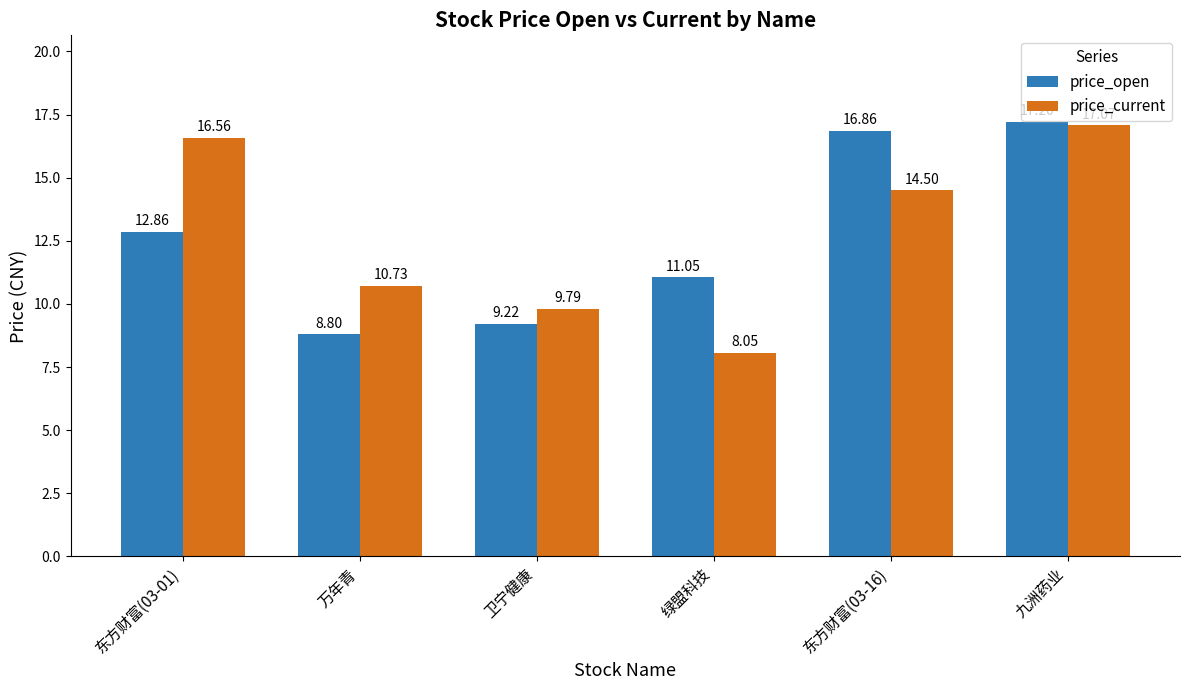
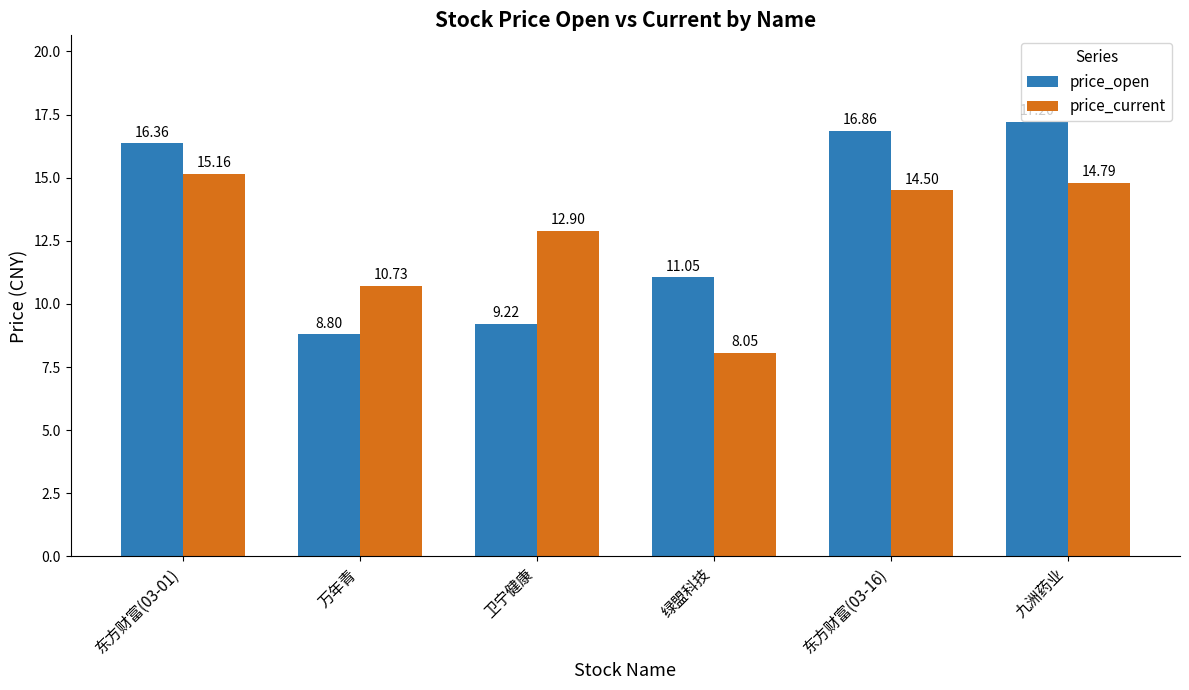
price_open, 东方财富(03-01): 12.86 -> 16.36
price_current, 东方财富(03-01): 16.56 -> 15.16
price_current, 卫宁健康: 9.79 -> 12.90
price_current, 九洲药业: 17.1 -> 14.8
